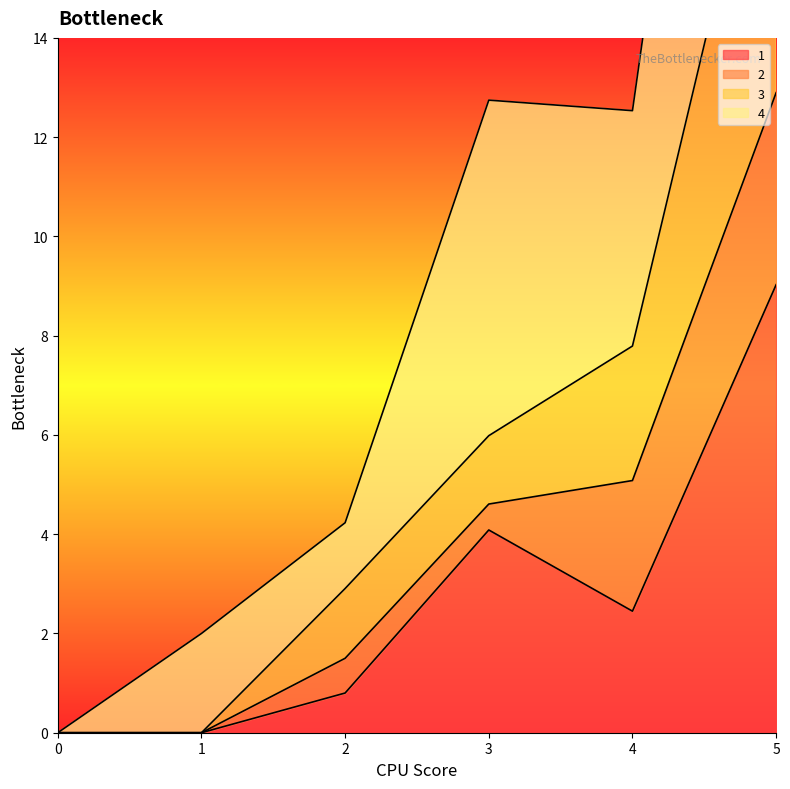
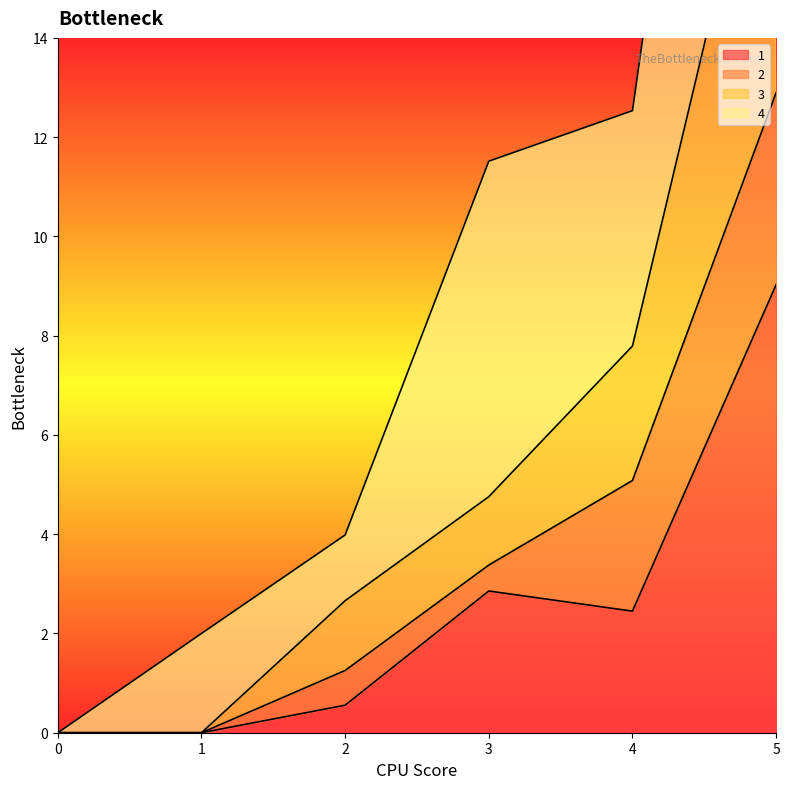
1, 2: 0.8 -> 0.6
1, 3: 4.1 -> 2.9
